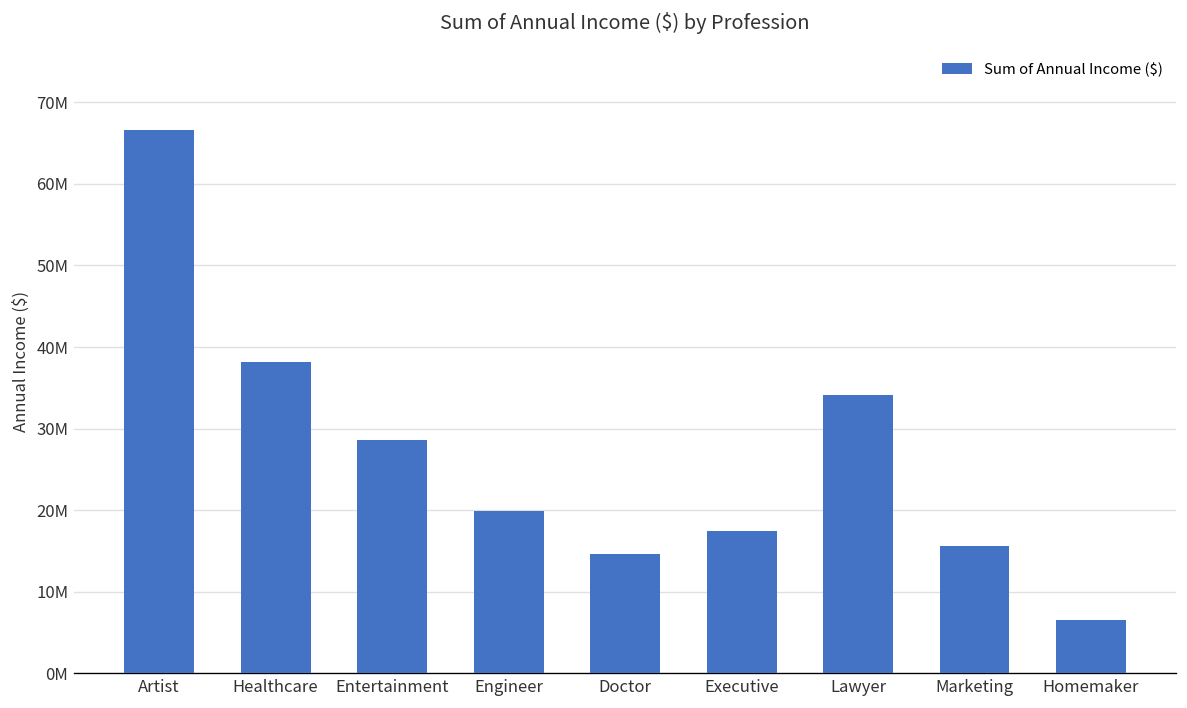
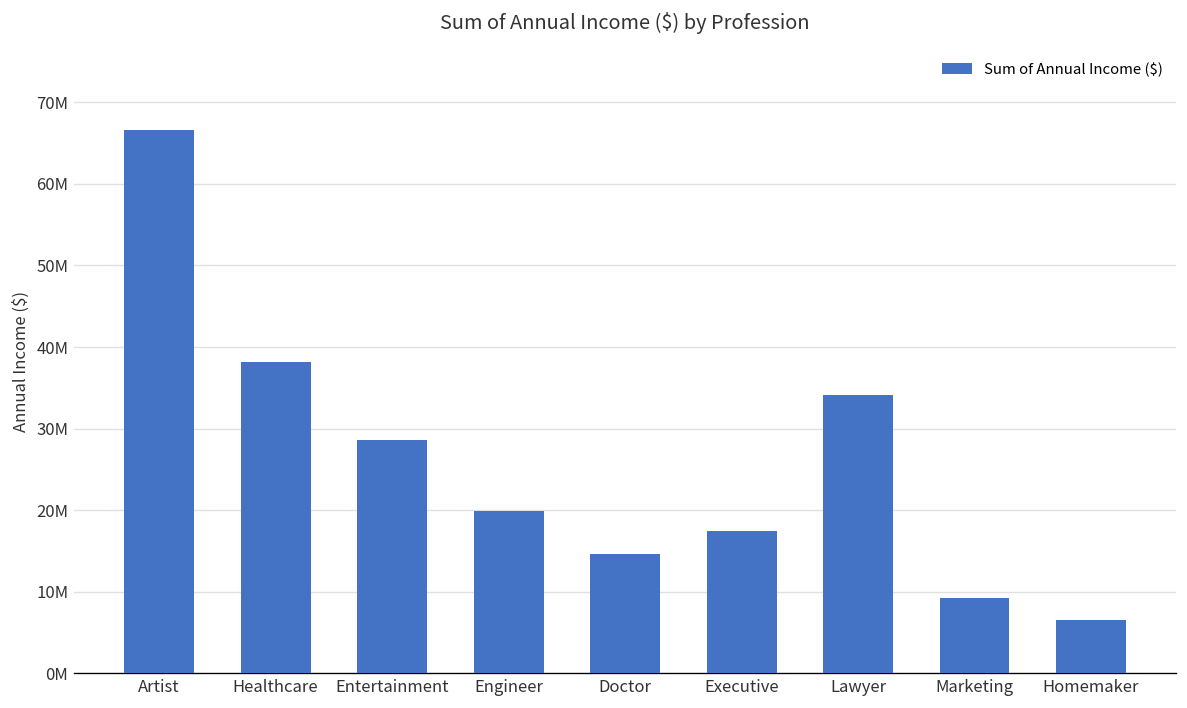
Marketing: 16000000 -> 9000000
